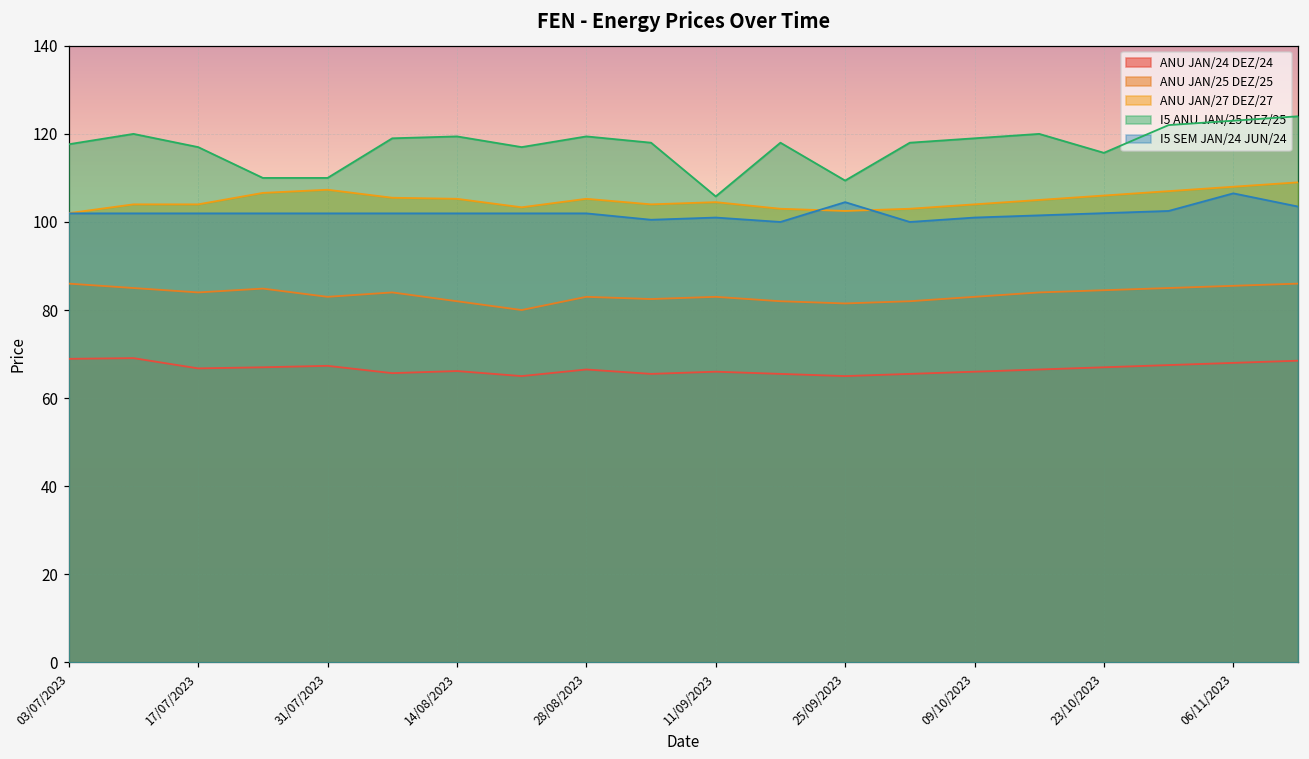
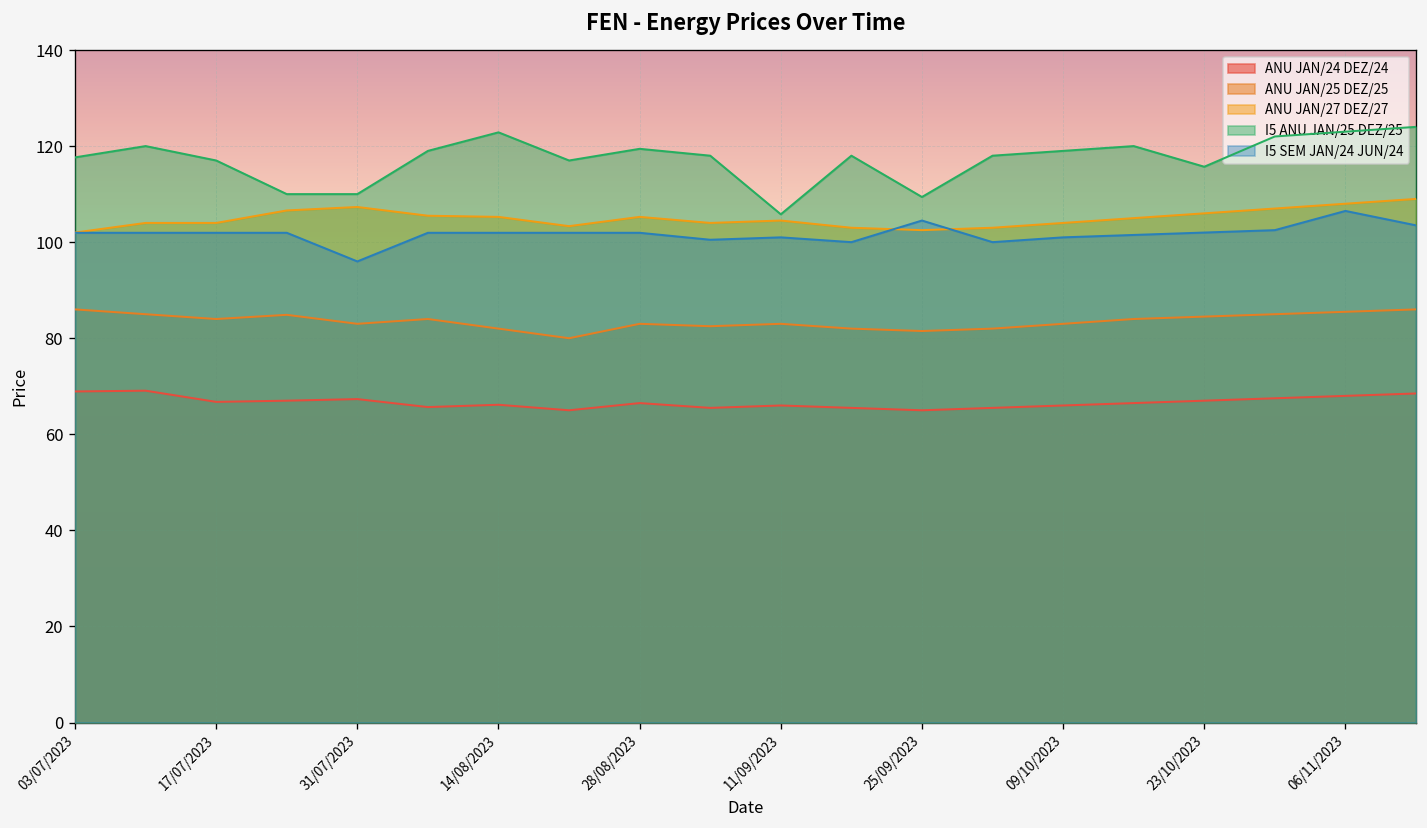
I5 SEM JAN/24 JUN/24, 31/07/2023: 102 -> 96
I5 ANU JAN/25 DEZ/25, 14/08/2023: 119 -> 123
